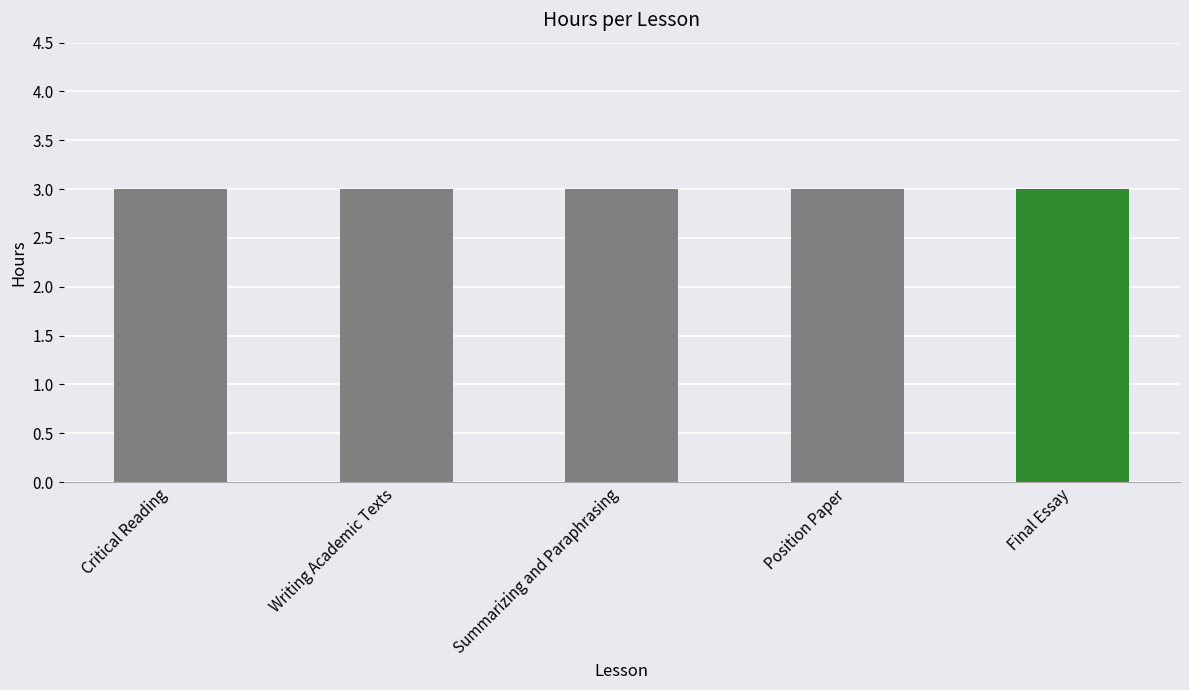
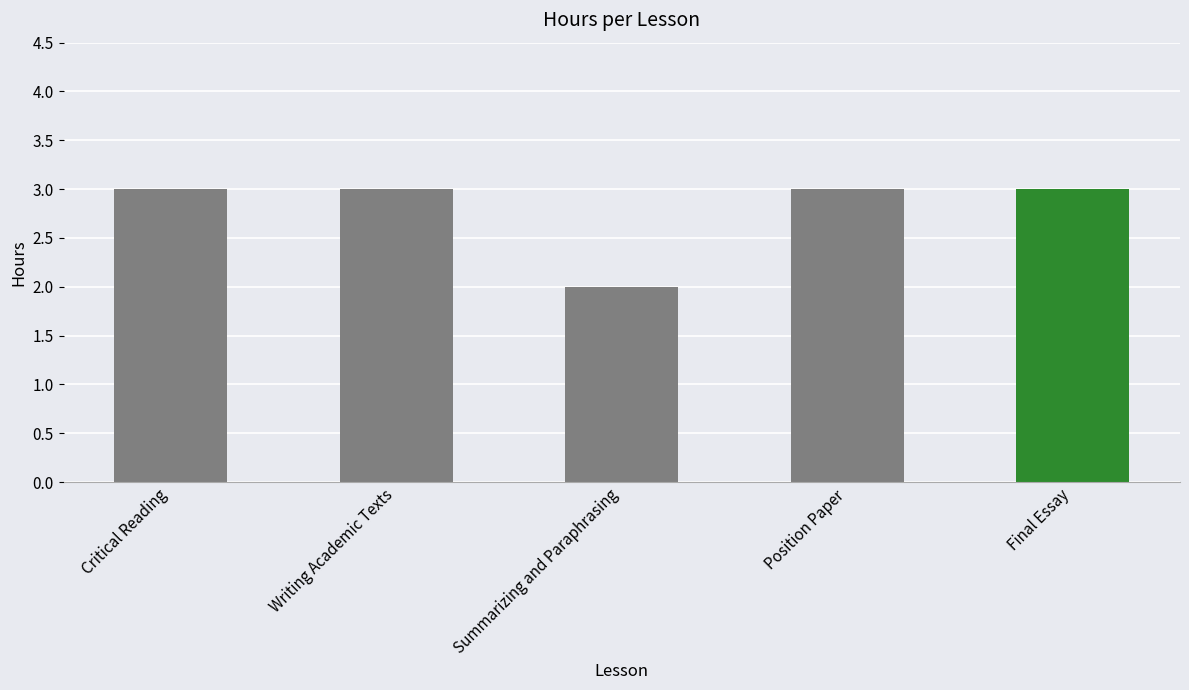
Summarizing and Paraphrasing: 3 -> 2
